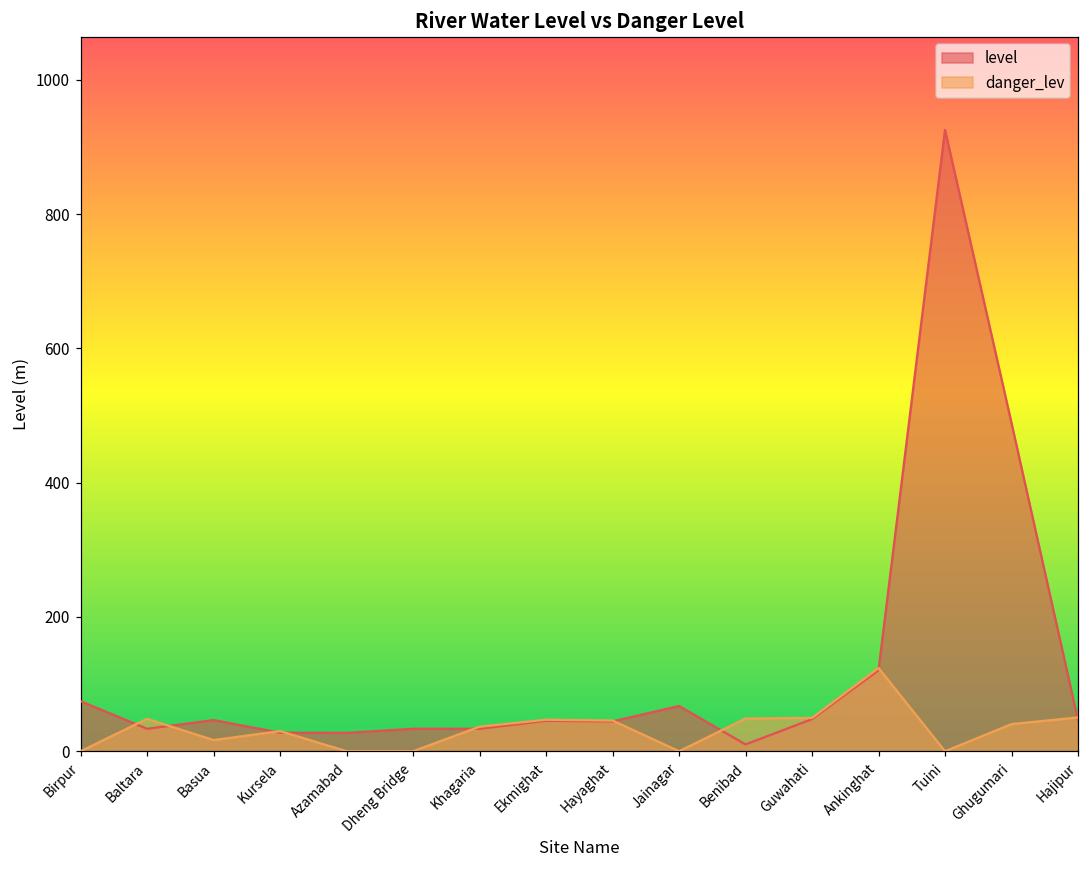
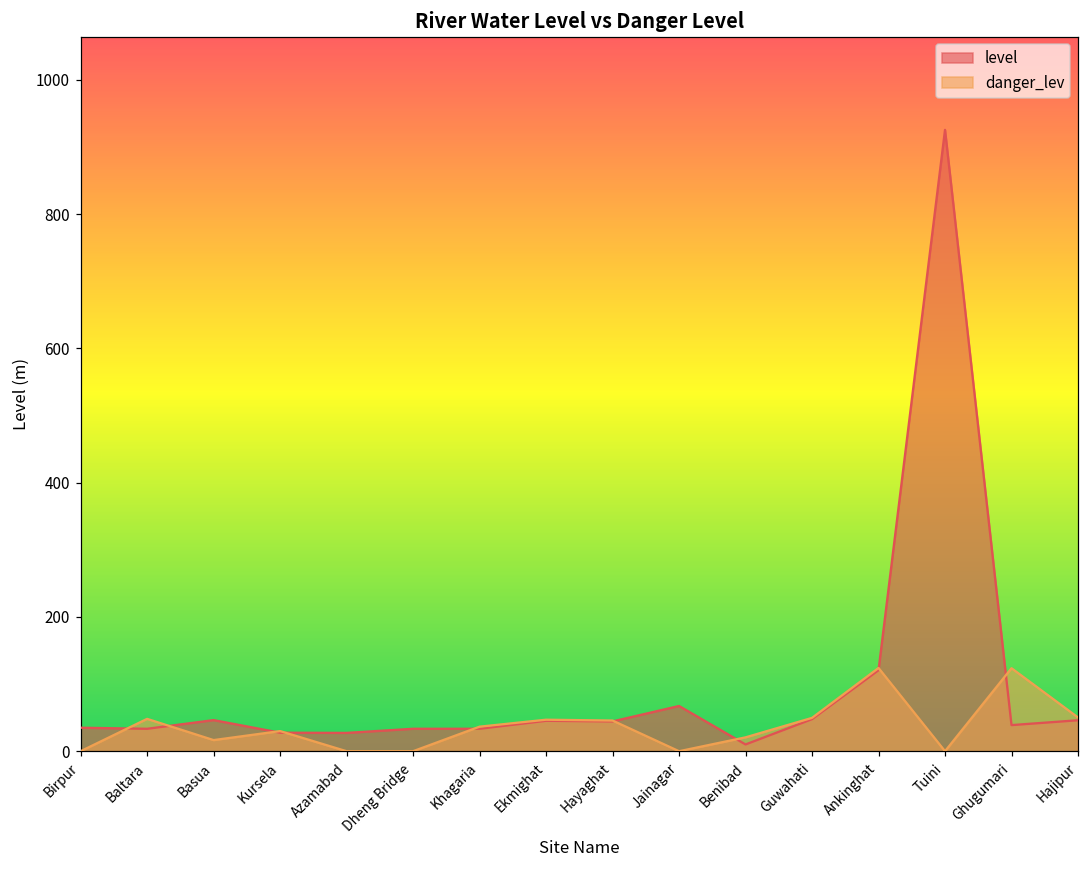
level, Birpur: 70 -> 40
danger_lev, Benibad: 50 -> 20
level, Ghugumari: 490 -> 40
danger_lev, Ghugumari: 40 -> 120
